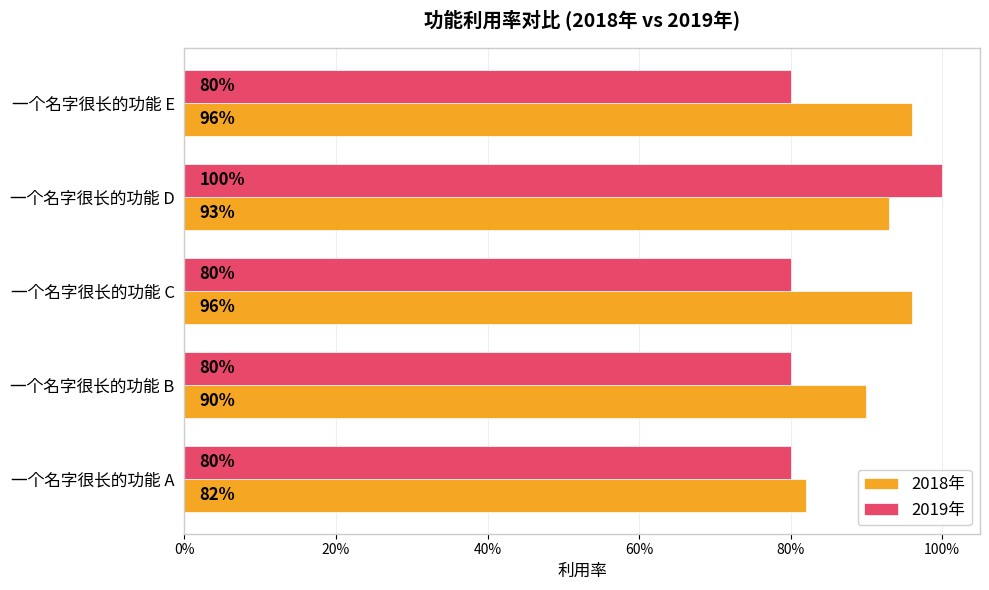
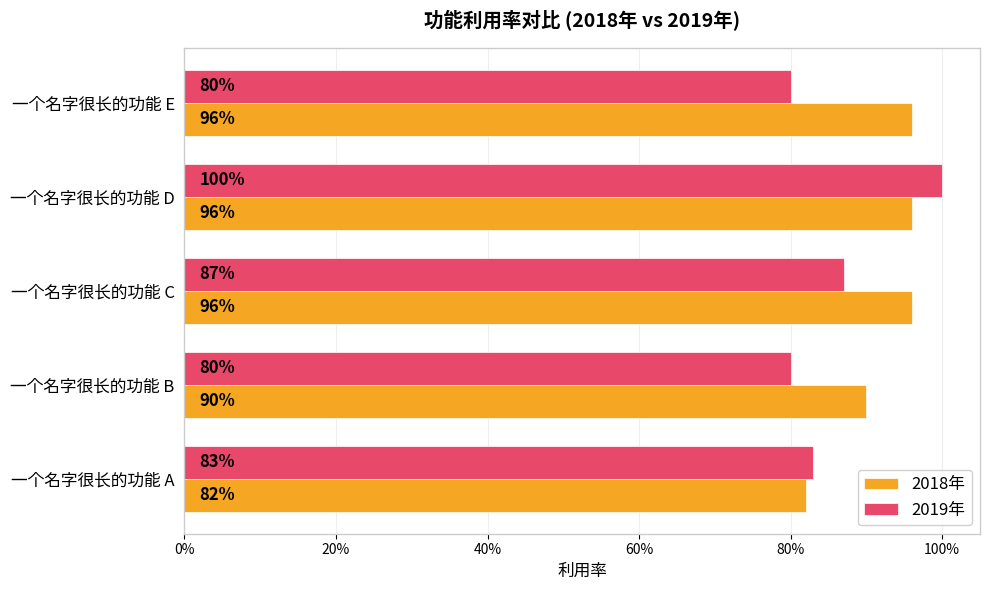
2018年, 一个名字很长的功能 D: 93% -> 96%
2019年, 一个名字很长的功能 C: 80% -> 87%
2019年, 一个名字很长的功能 A: 80% -> 83%
